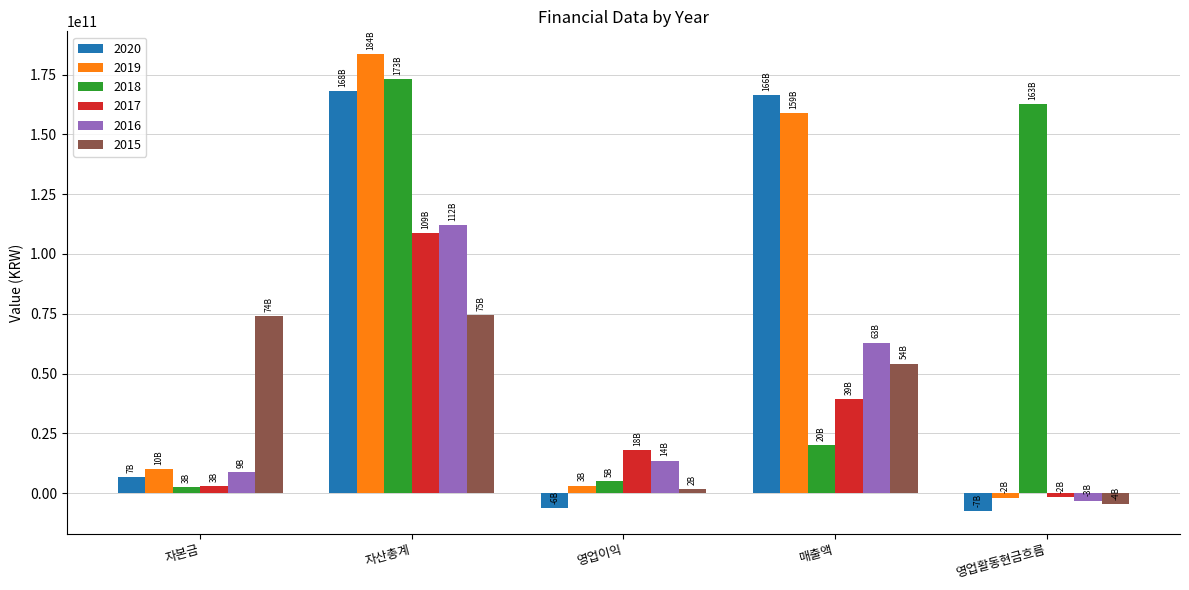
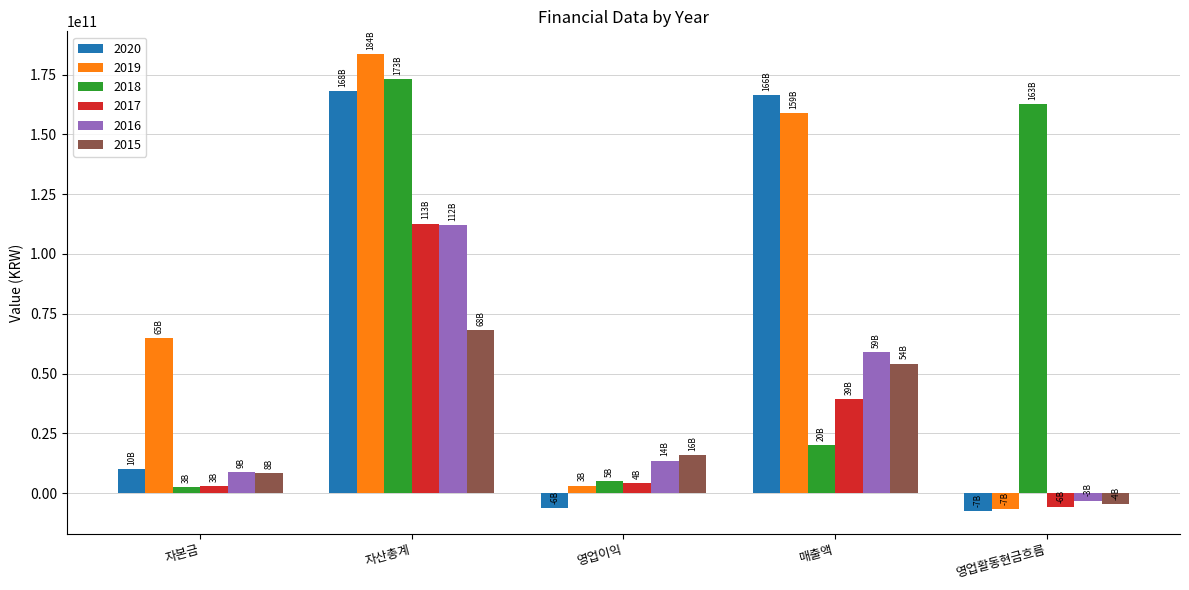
2020, 자본금: 7B -> 10B
2019, 자본금: 10B -> 65B
2015, 자본금: 74B -> 8B
2017, 자산총계: 109B -> 113B
2015, 자산총계: 75B -> 68B
2017, 영업이익: 18B -> 4B
2015, 영업이익: 2B -> 16B
2016, 매출액: 63B -> 59B
2019, 영업활동현금흐름: -2B -> -7B
2017, 영업활동현금흐름: -2B -> -6B
